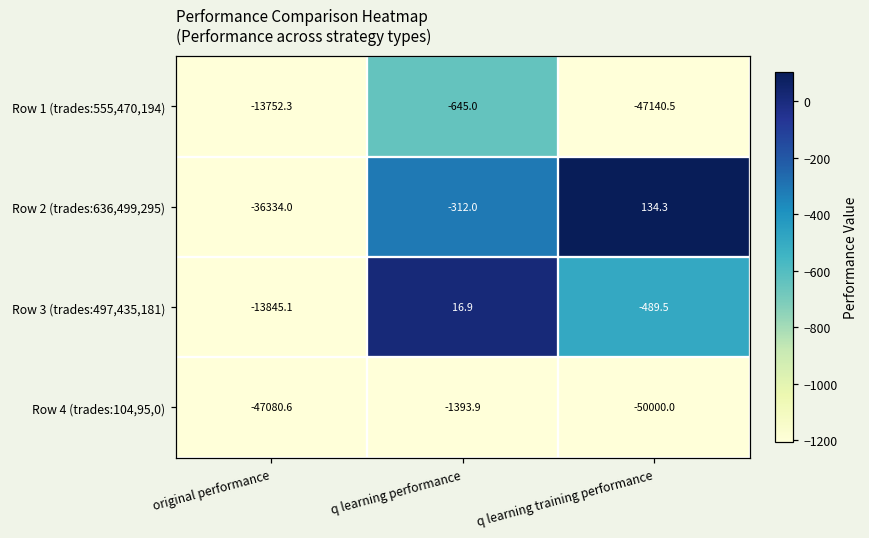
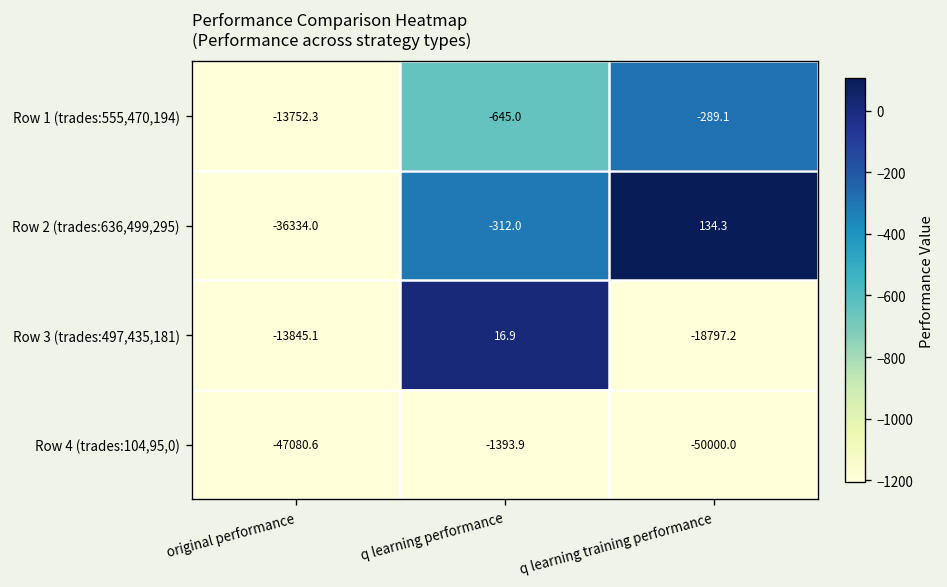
Row 1 (trades:555,470,194), q learning training performance: -47140.5 -> -289.1
Row 3 (trades:497,435,181), q learning training performance: -489.5 -> -18797.2
